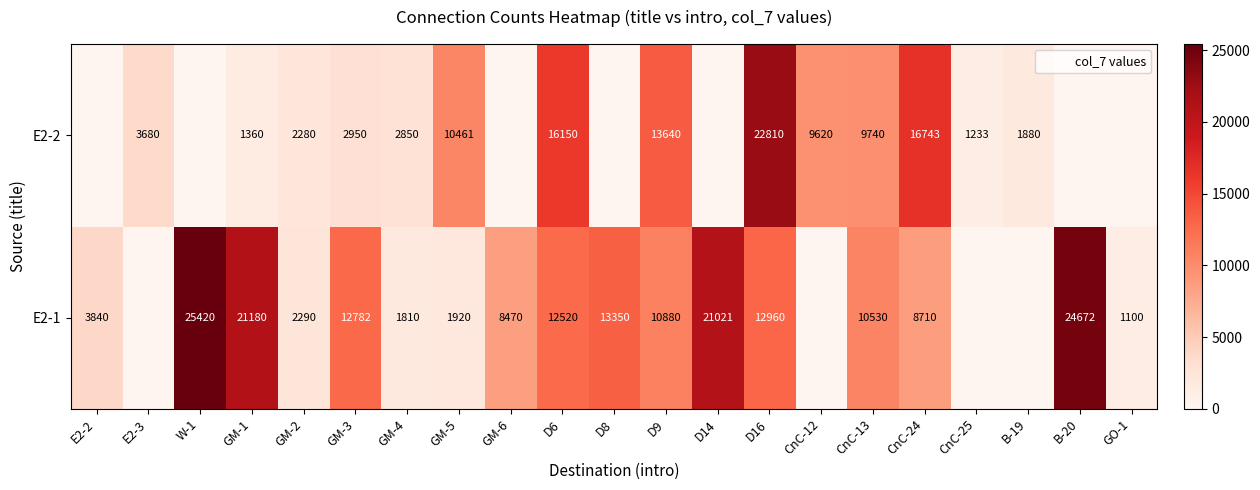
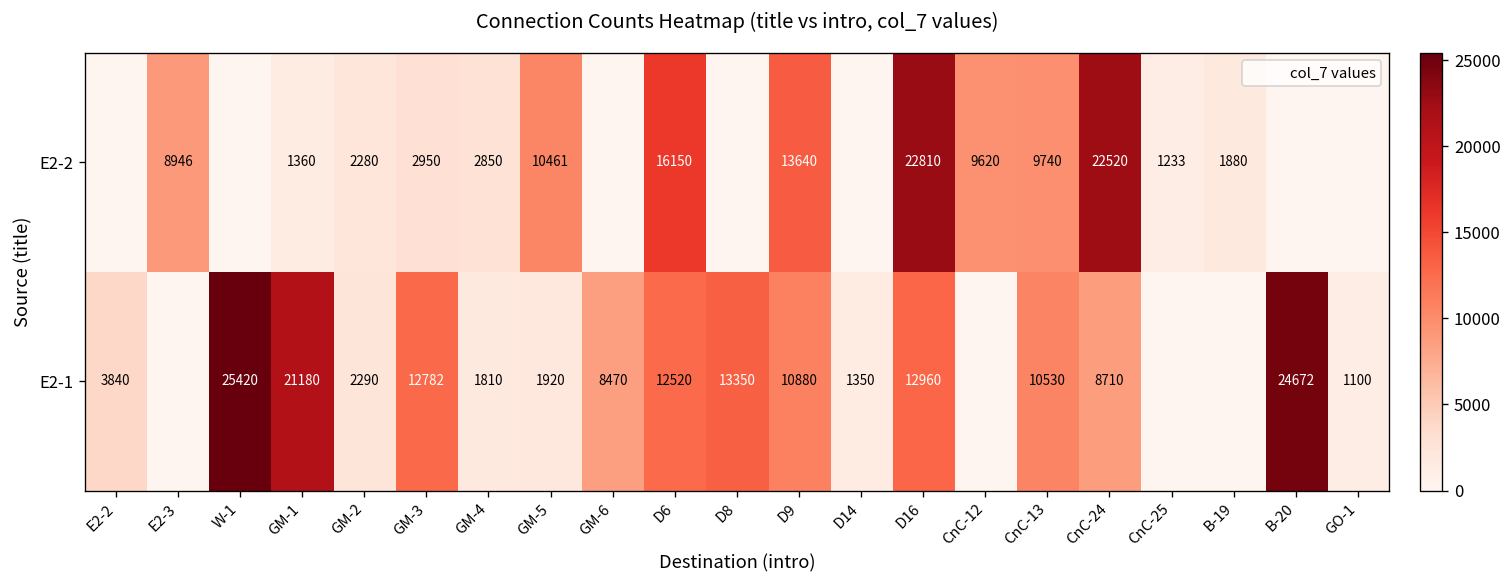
E2-2, E2-3: 3680 -> 8946
E2-2, CnC-24: 16743 -> 22520
E2-1, D14: 21021 -> 1350
